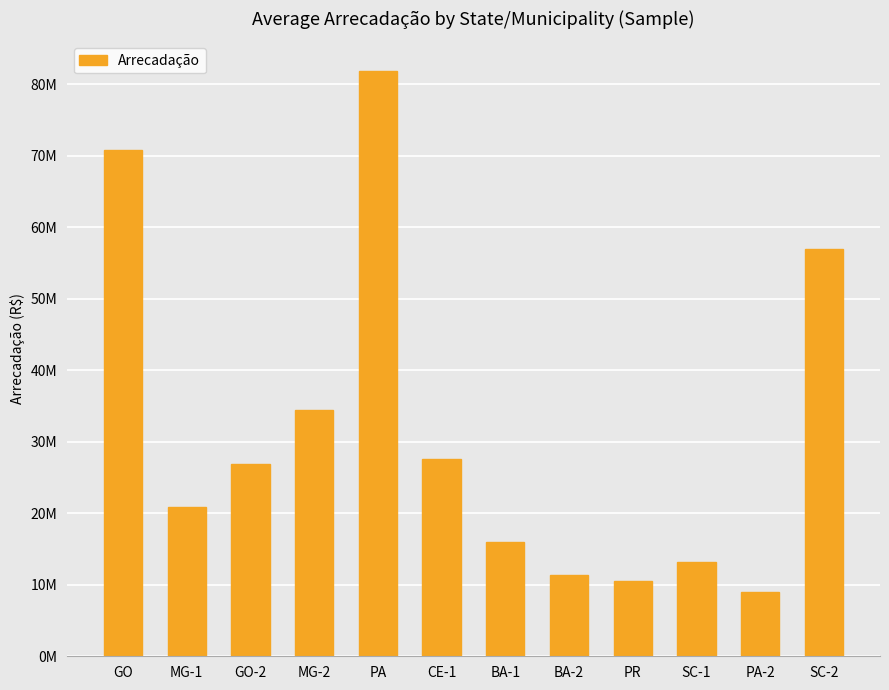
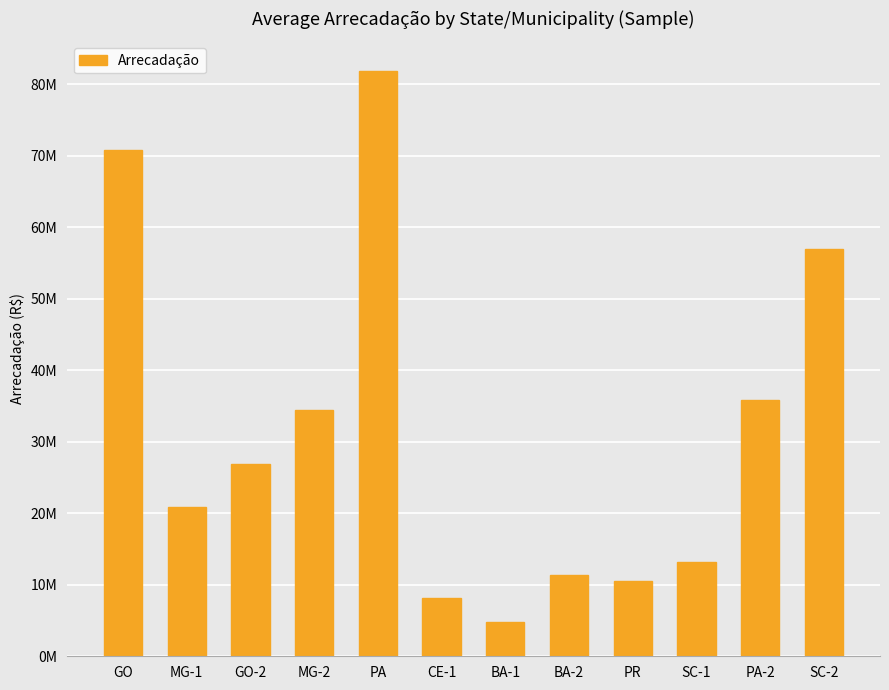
CE-1: 28000000 -> 8000000
BA-1: 16000000 -> 5000000
PA-2: 9000000 -> 36000000
